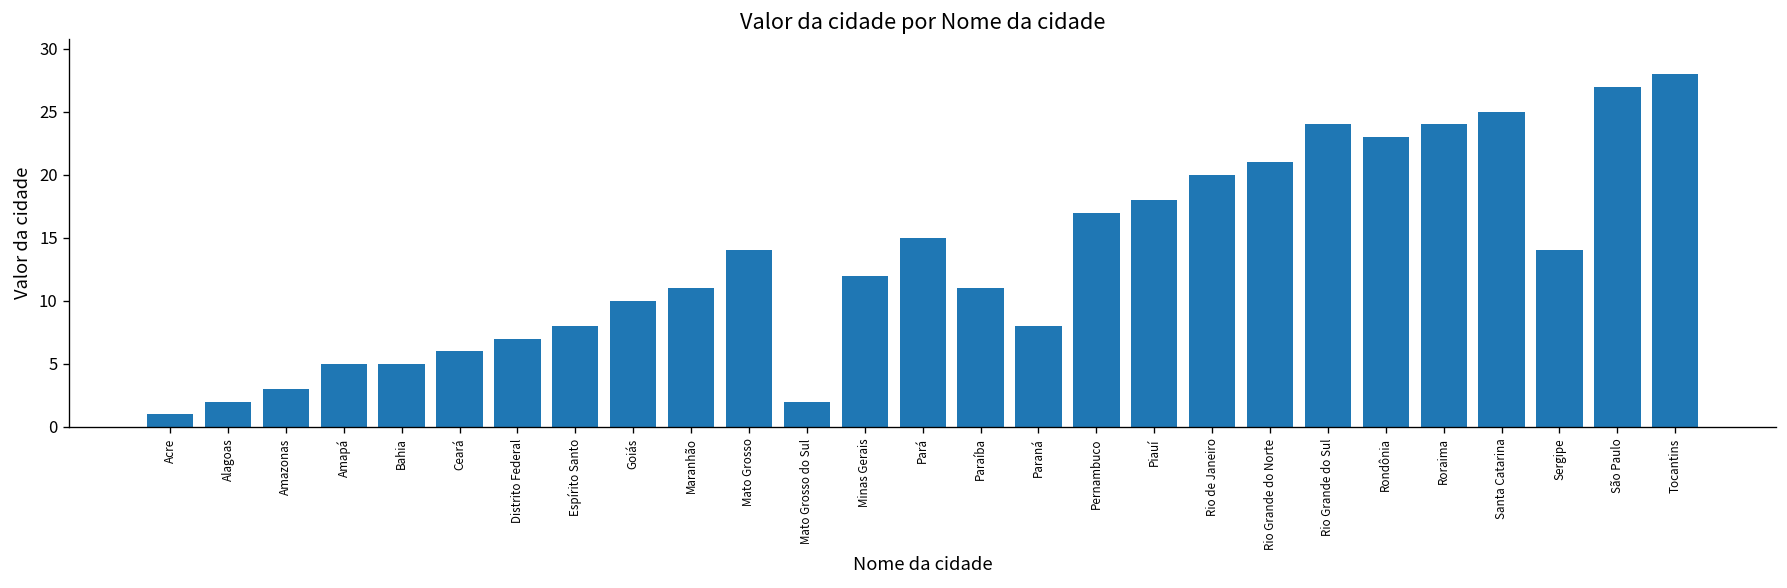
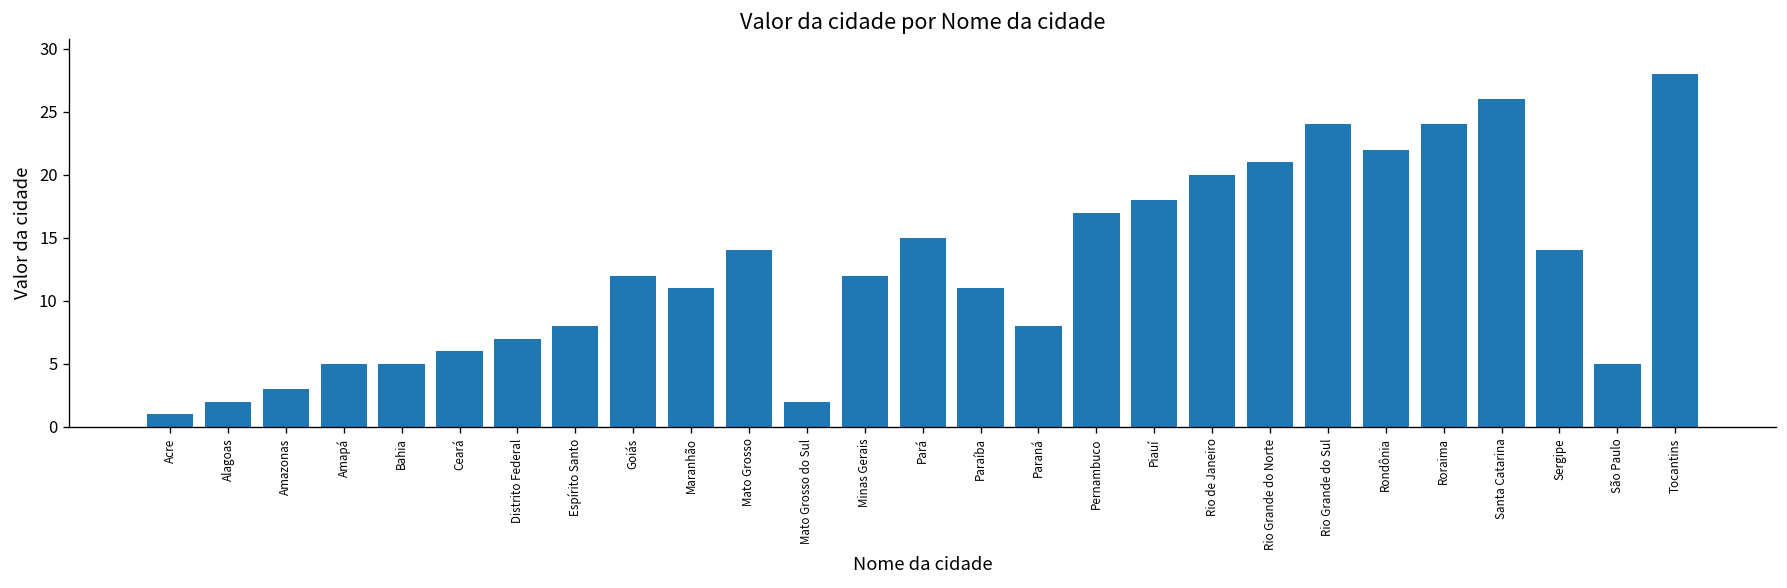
Goiás: 10 -> 12
Rondônia: 23 -> 22
Santa Catarina: 25 -> 26
São Paulo: 27 -> 5
